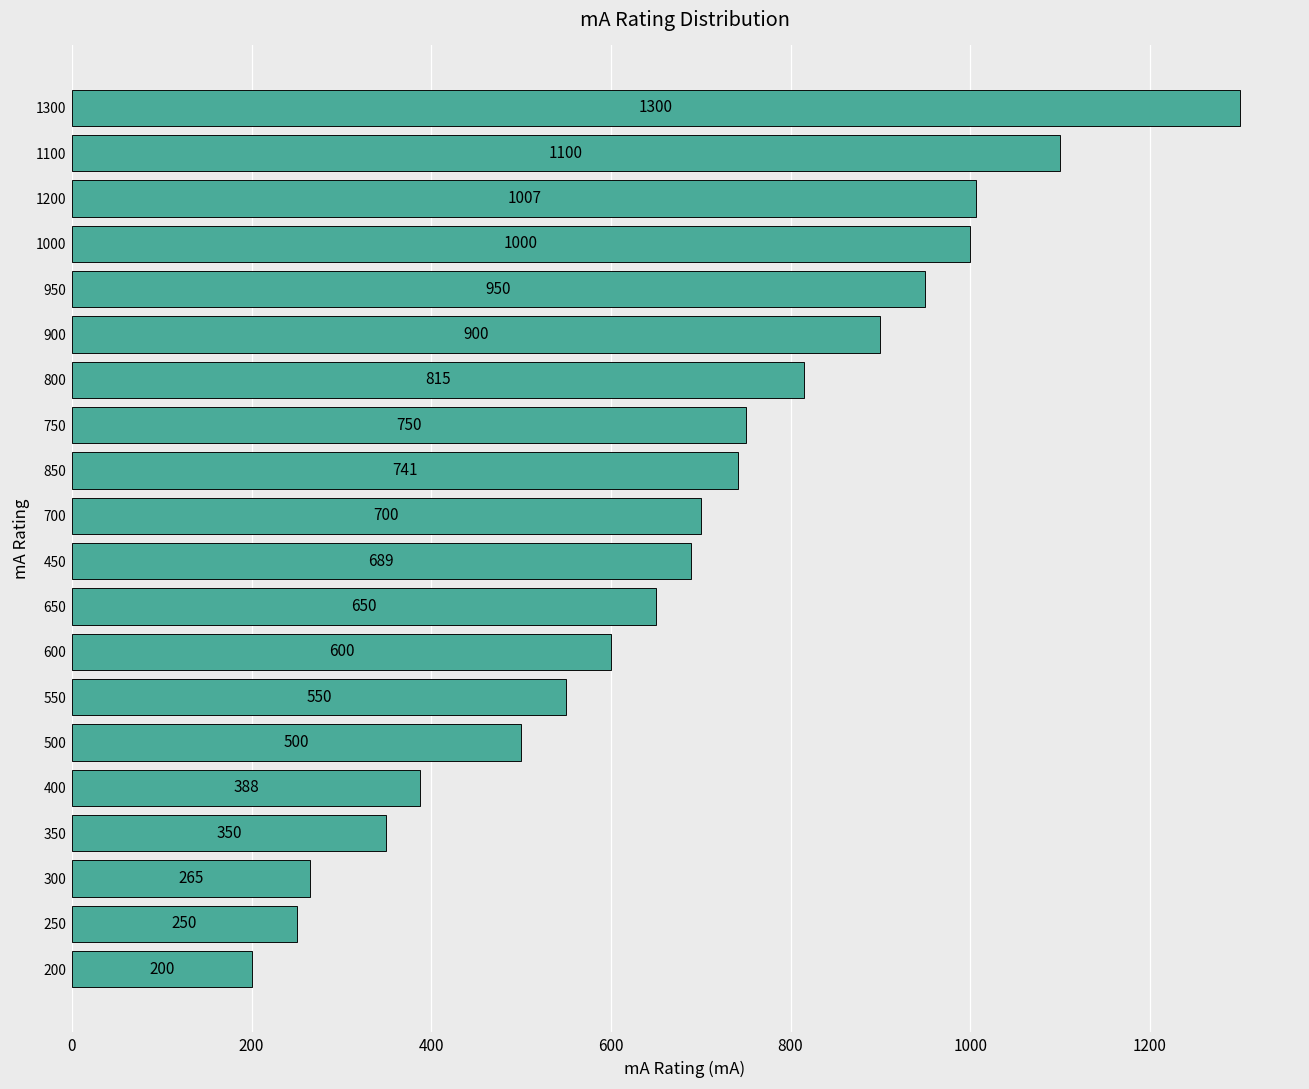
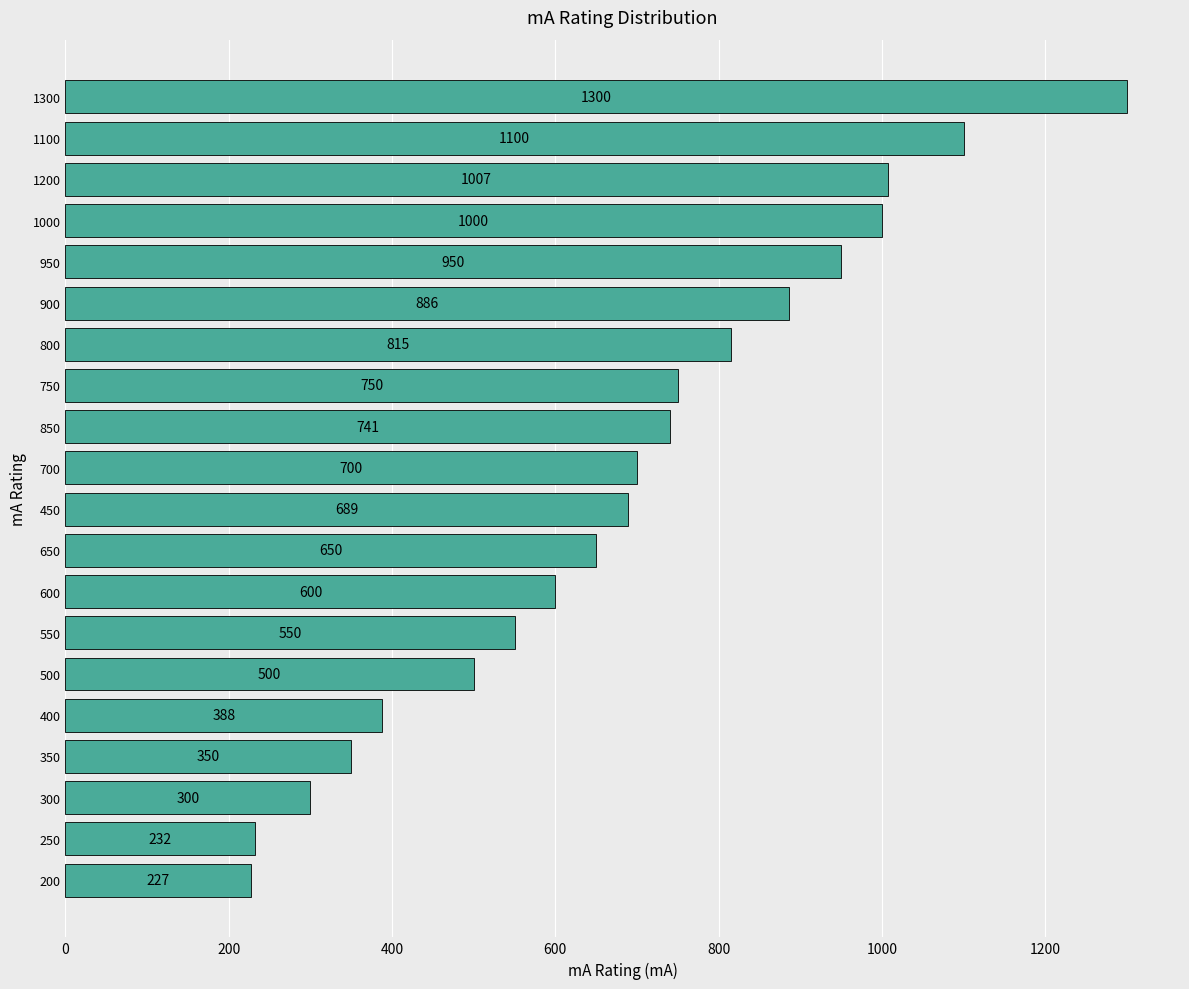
900: 900 -> 886
300: 265 -> 300
250: 250 -> 232
200: 200 -> 227
